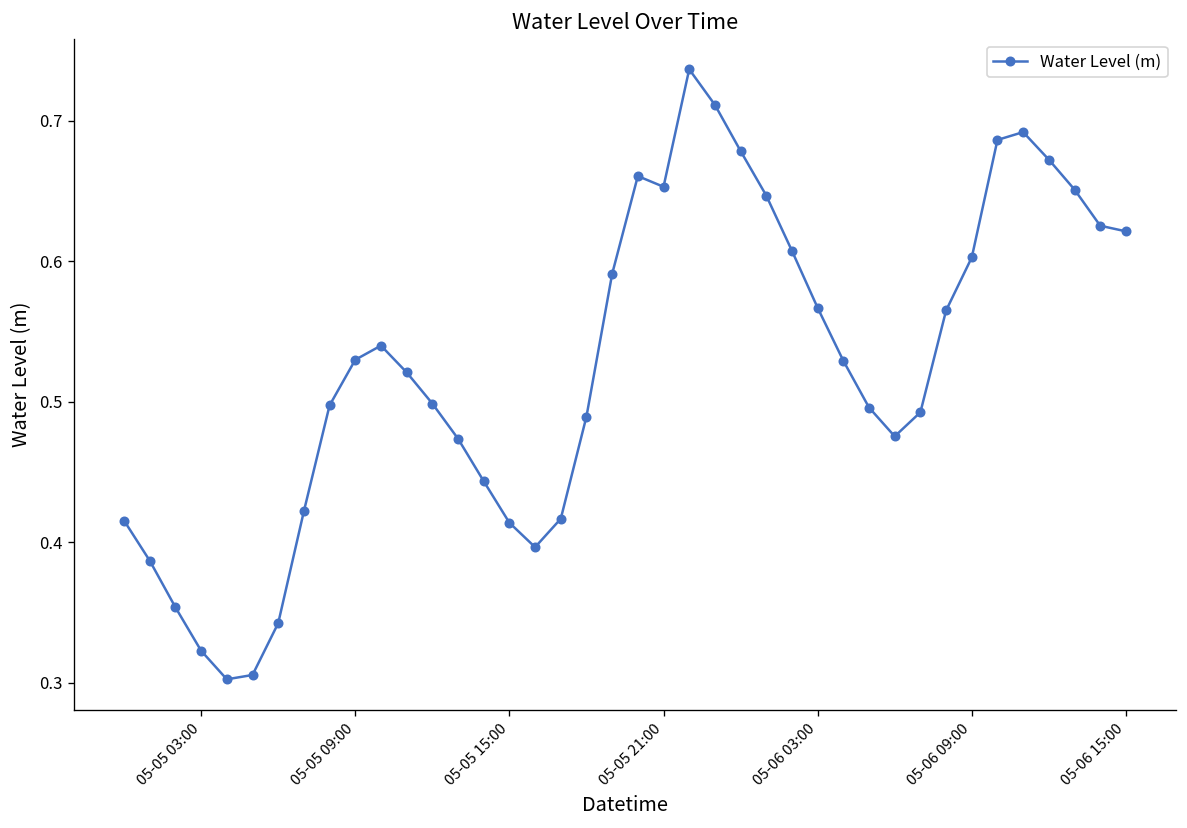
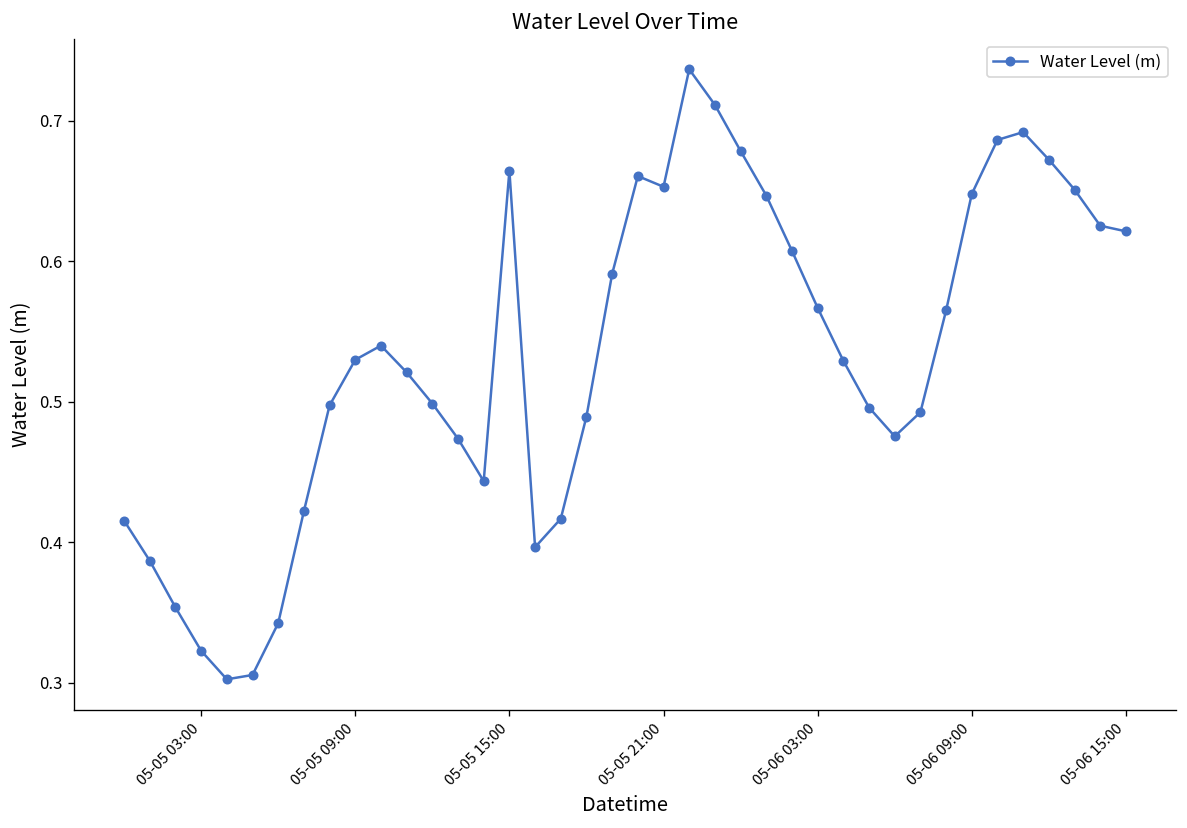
05-05 15:00: 0.414 -> 0.664
05-06 09:00: 0.603 -> 0.648
